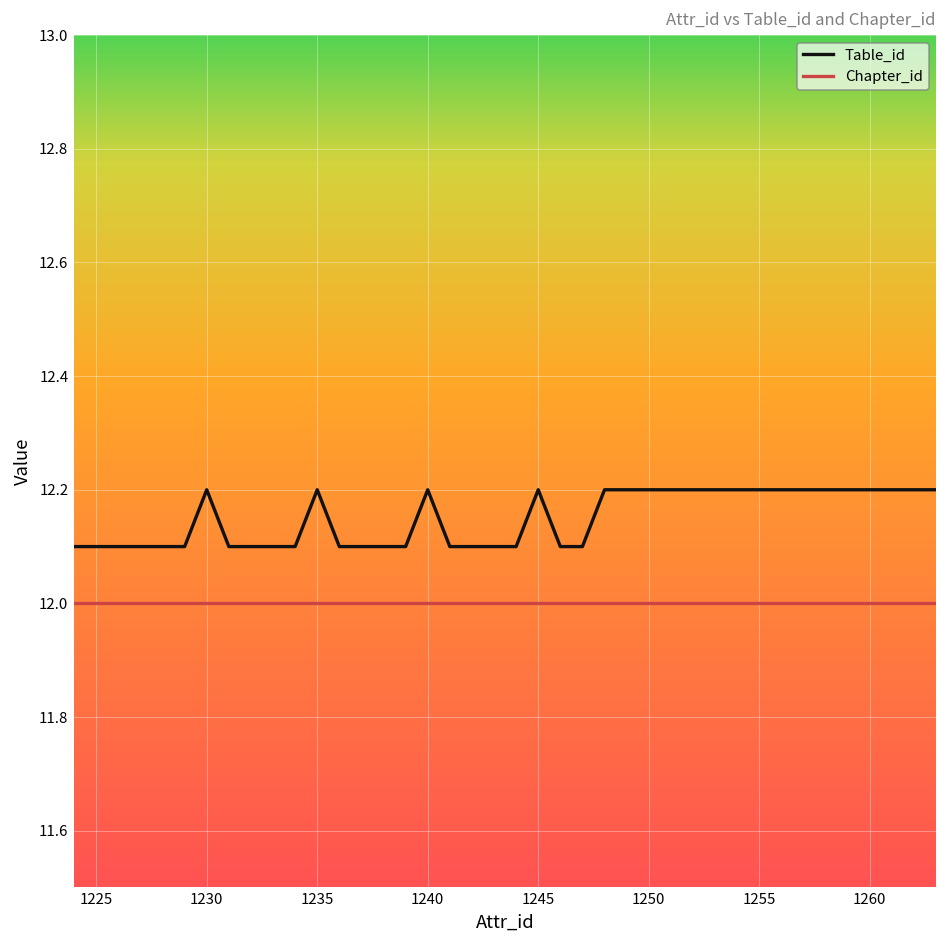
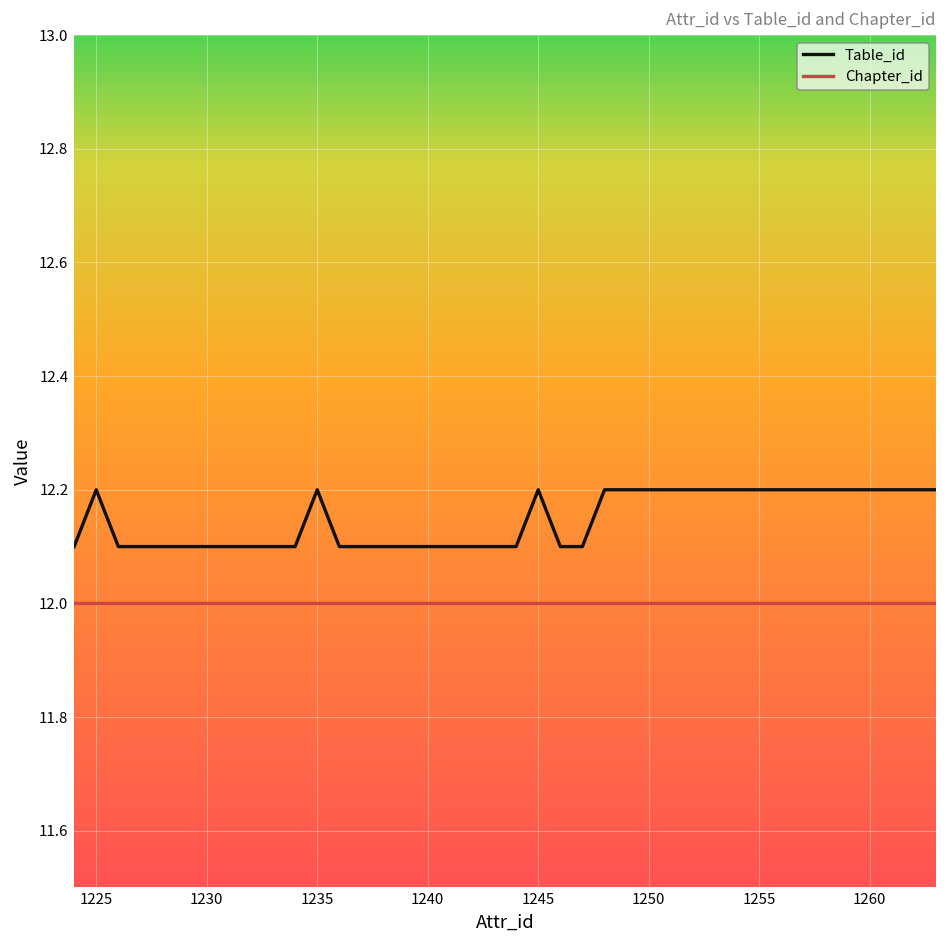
Table_id, 1225: 12.1 -> 12.2
Table_id, 1230: 12.2 -> 12.1
Table_id, 1240: 12.2 -> 12.1
